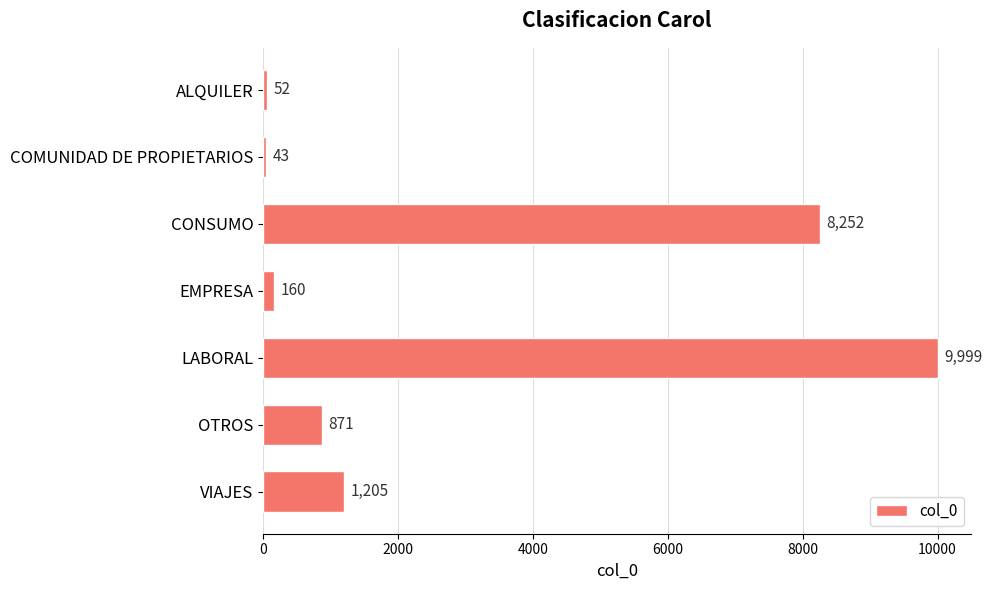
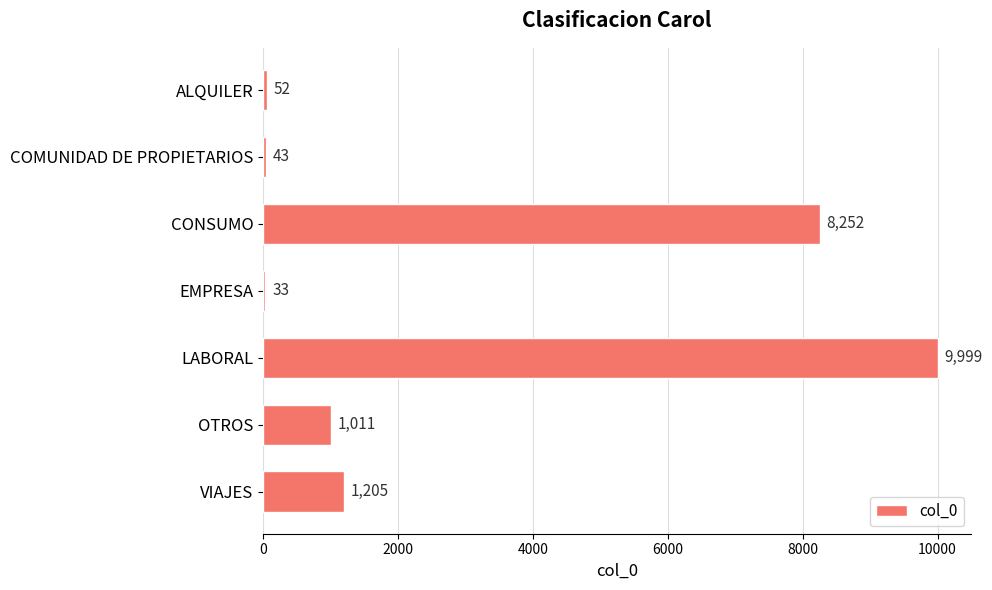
EMPRESA: 160 -> 33
OTROS: 871 -> 1,011
